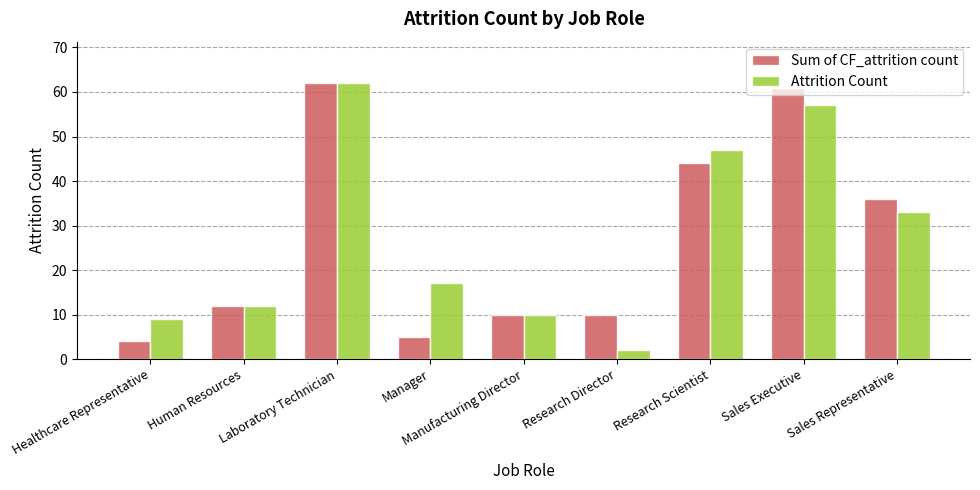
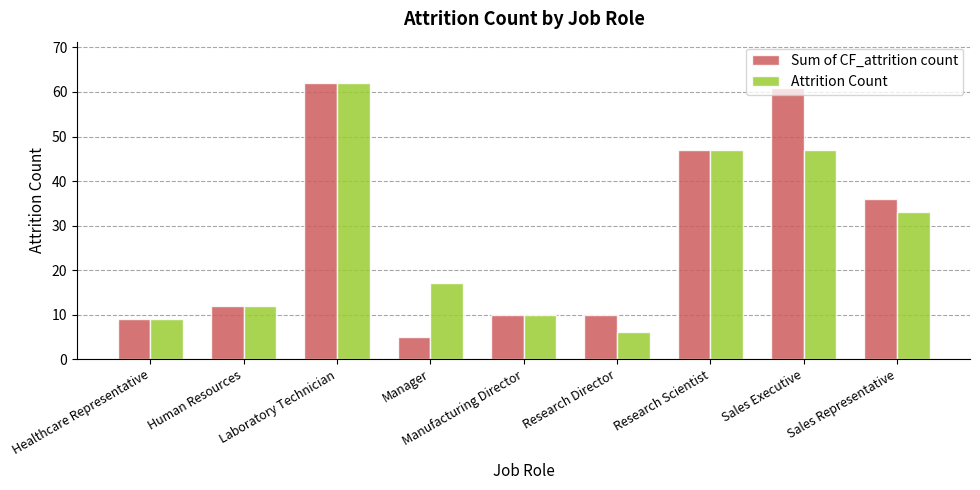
Sum of CF_attrition count, Healthcare Representative: 4 -> 9
Attrition Count, Research Director: 2 -> 6
Sum of CF_attrition count, Research Scientist: 44 -> 47
Attrition Count, Sales Executive: 57 -> 47
